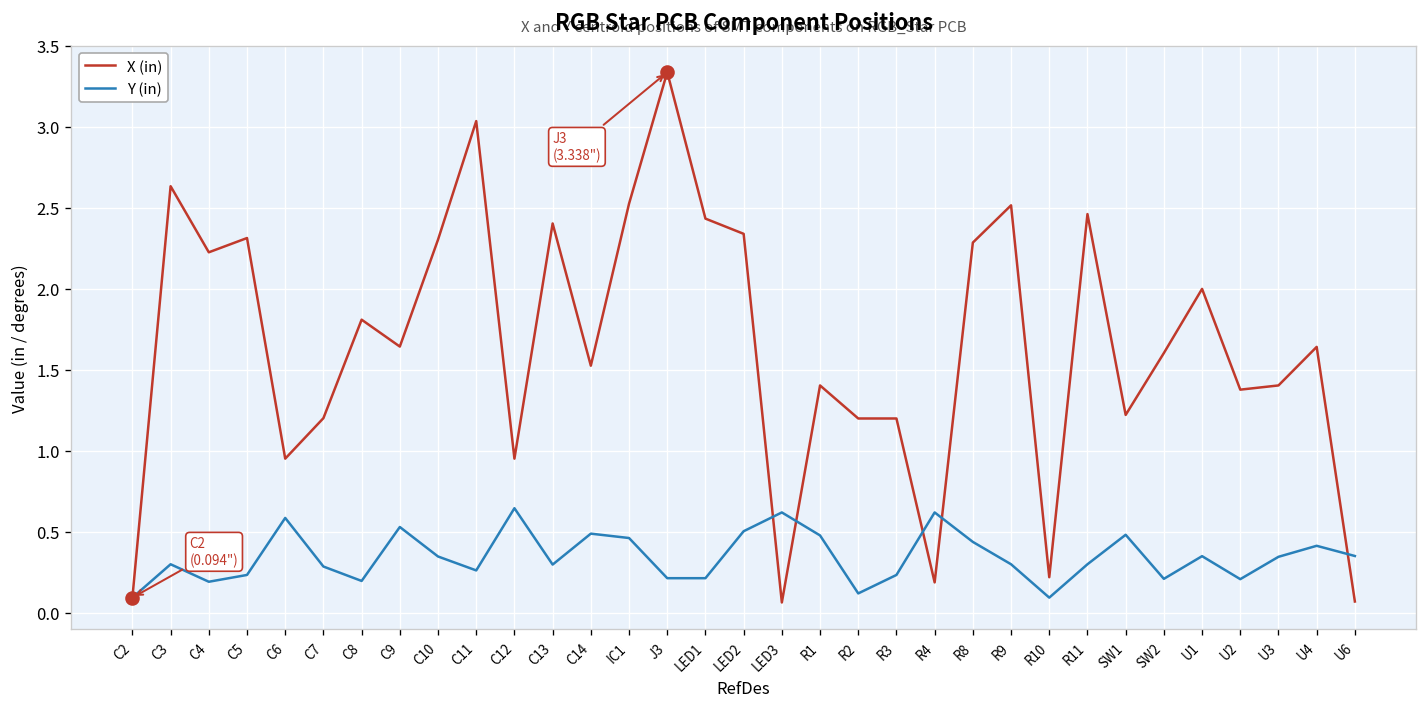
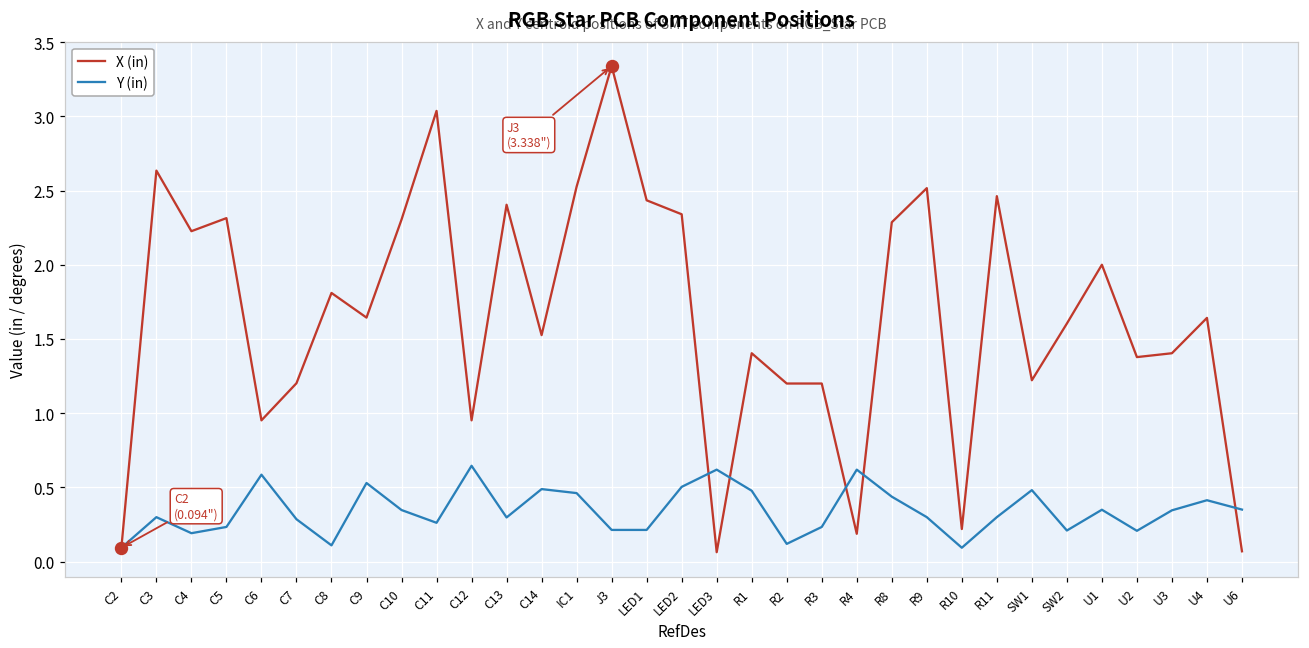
Y (in), C8: 0.20 -> 0.11
